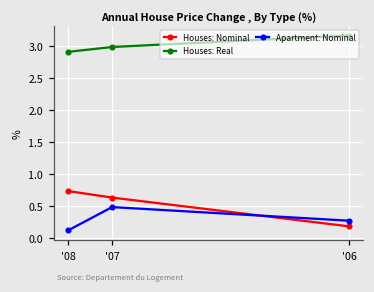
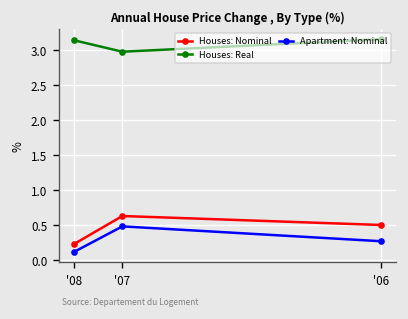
Houses: Nominal, '08: 0.7 -> 0.2
Houses: Real, '08: 2.9 -> 3.1
Houses: Nominal, '06: 0.2 -> 0.5
